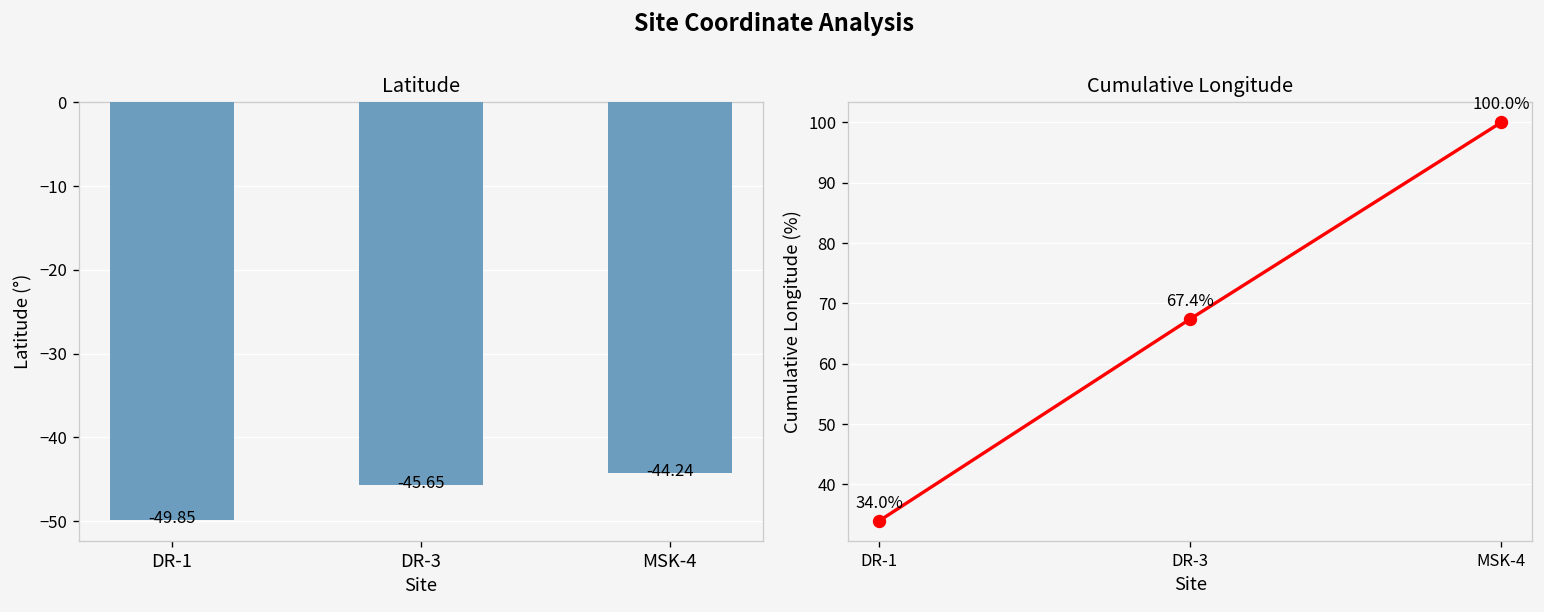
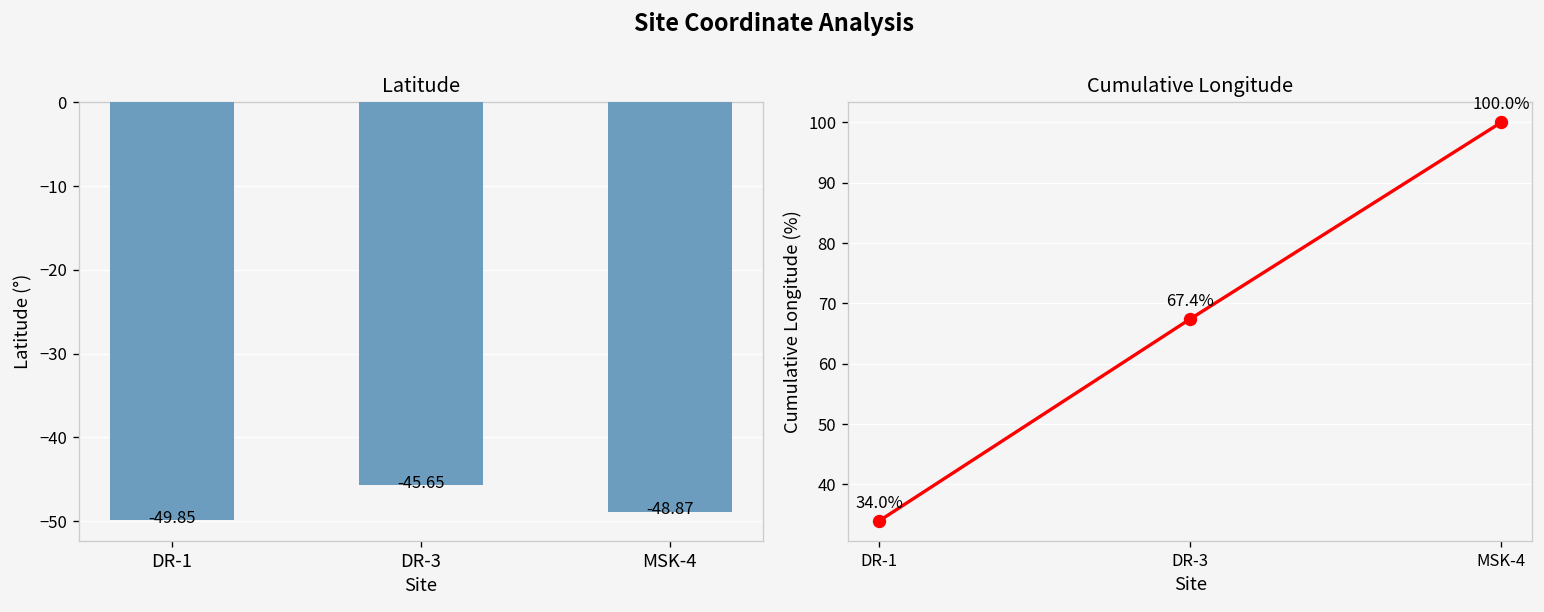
Latitude, MSK-4: -44.24 -> -48.87
